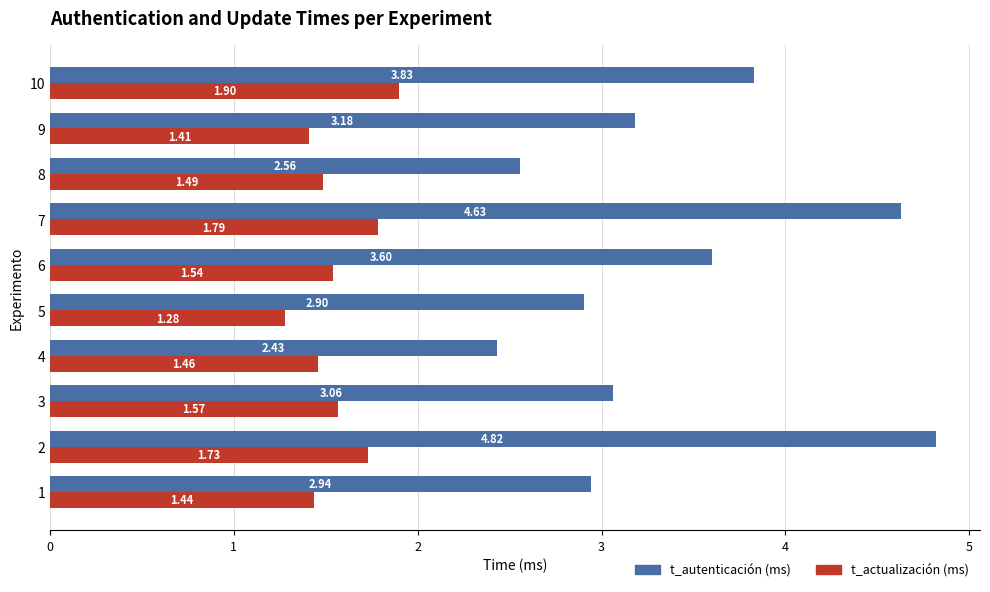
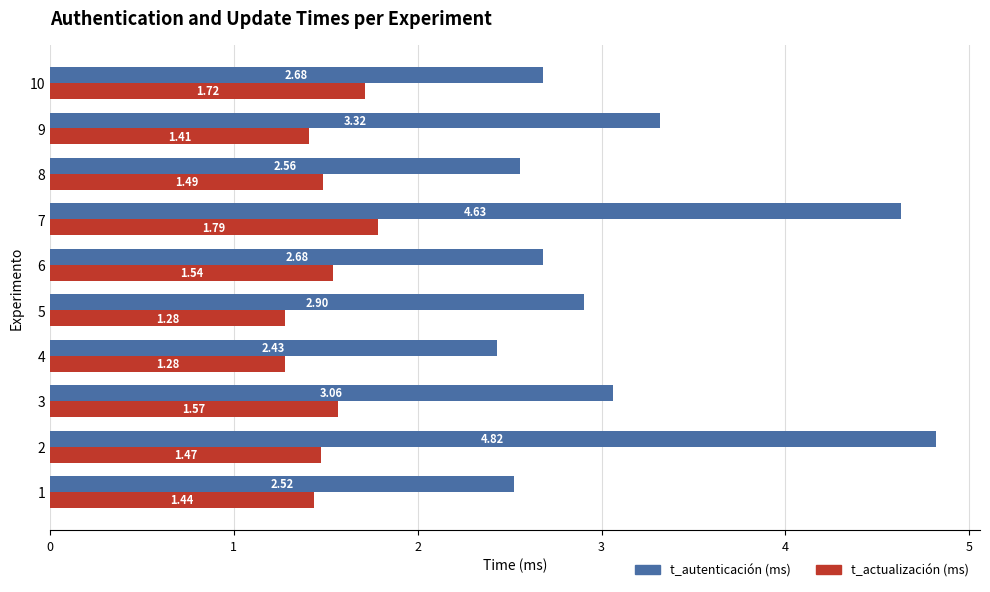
t_autenticación (ms), 10: 3.83 -> 2.68
t_actualización (ms), 10: 1.90 -> 1.72
t_autenticación (ms), 9: 3.18 -> 3.32
t_autenticación (ms), 6: 3.60 -> 2.68
t_actualización (ms), 4: 1.46 -> 1.28
t_actualización (ms), 2: 1.73 -> 1.47
t_autenticación (ms), 1: 2.94 -> 2.52
